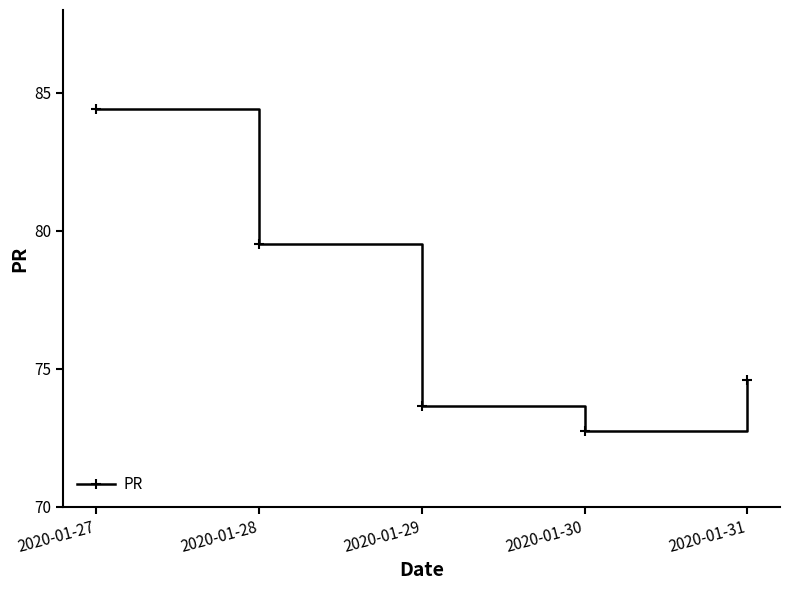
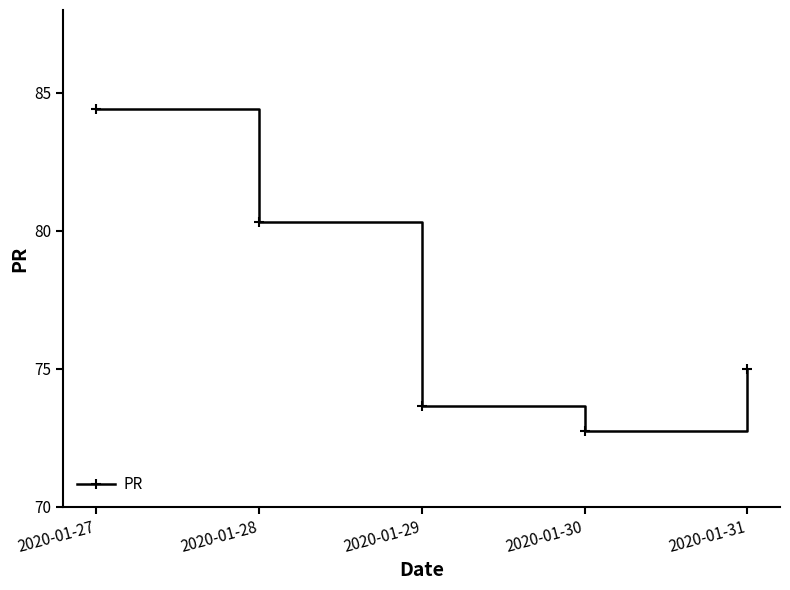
2020-01-28: 79.5 -> 80.3
2020-01-31: 74.6 -> 75.0
